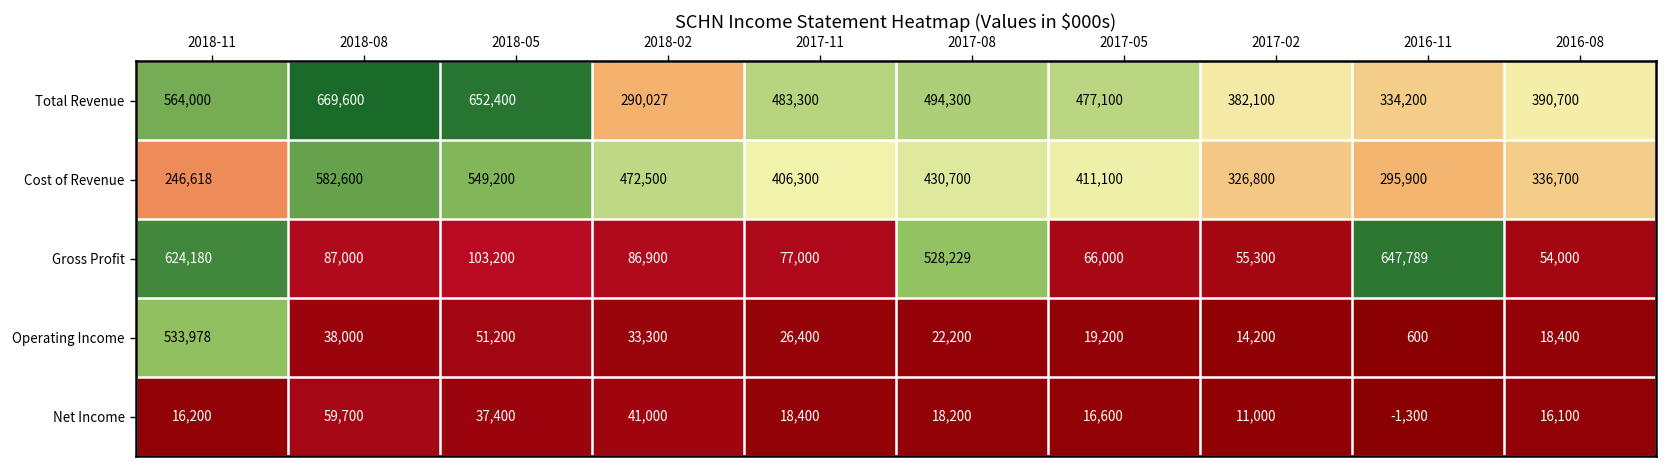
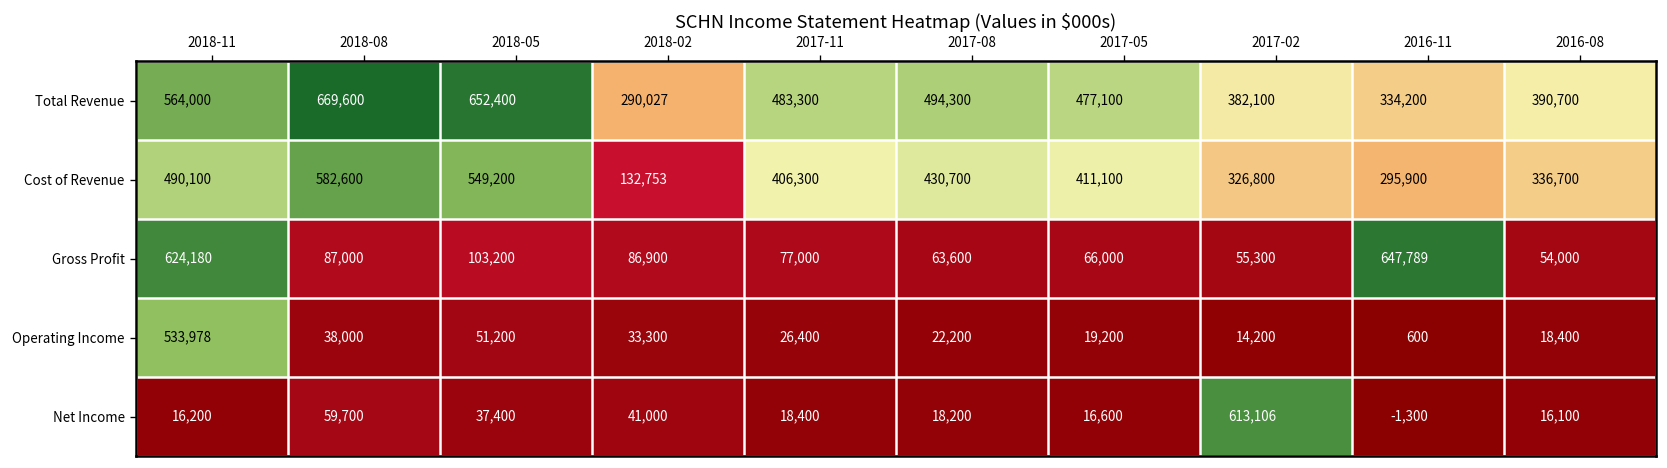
Cost of Revenue, 2018-11: 246,618 -> 490,100
Cost of Revenue, 2018-02: 472,500 -> 132,753
Gross Profit, 2017-08: 528,229 -> 63,600
Net Income, 2017-02: 11,000 -> 613,106
